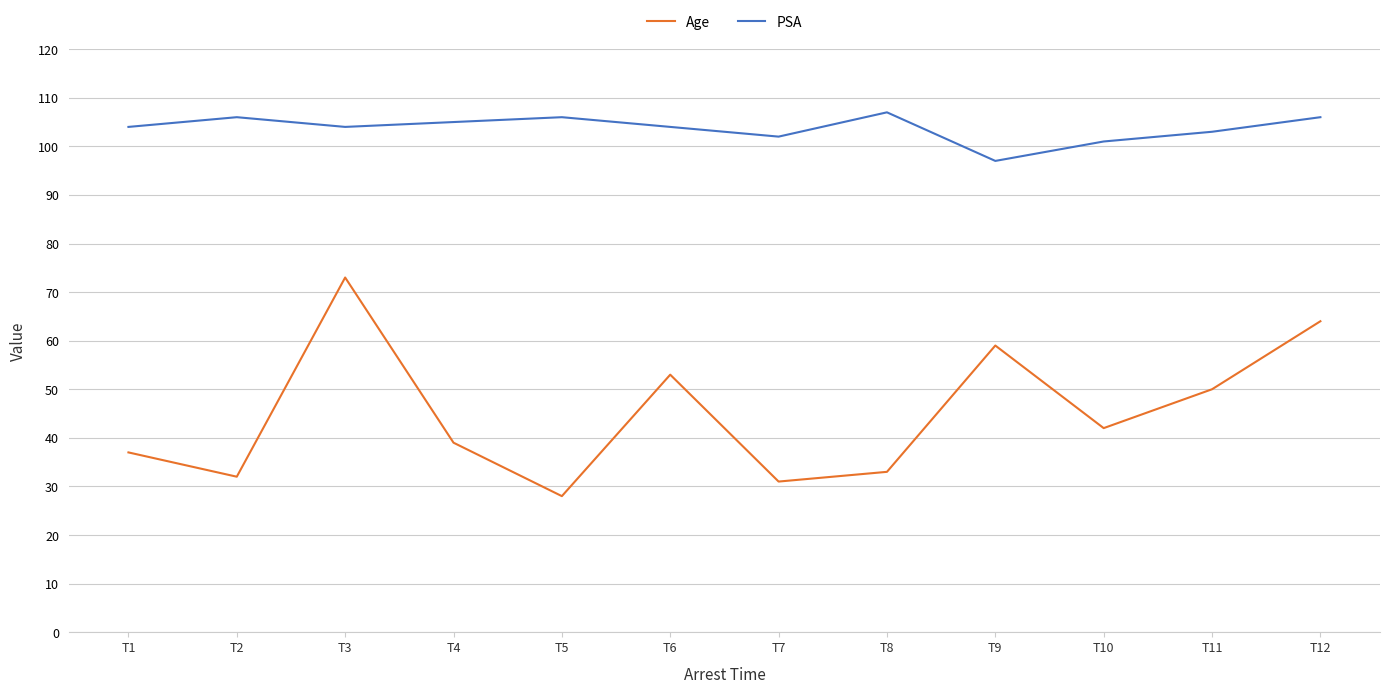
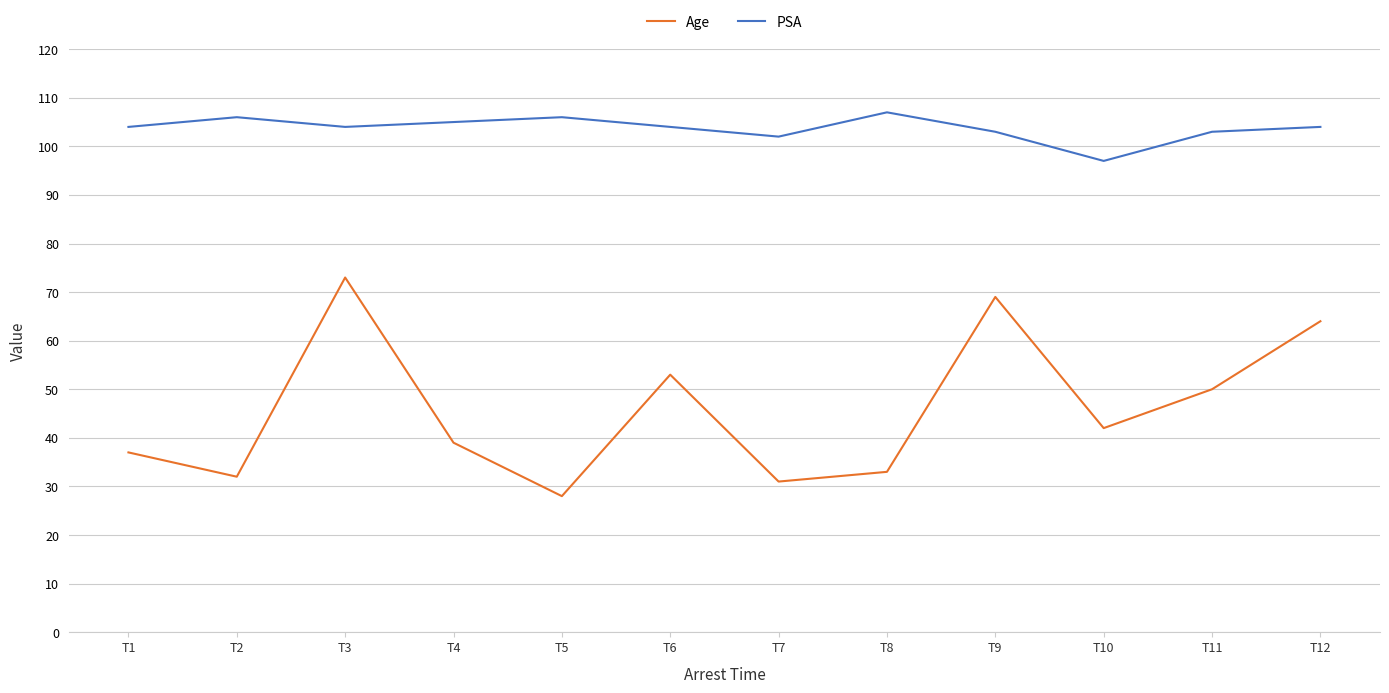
Age, T9: 59 -> 69
PSA, T9: 97 -> 103
PSA, T10: 101 -> 97
PSA, T12: 106 -> 104
